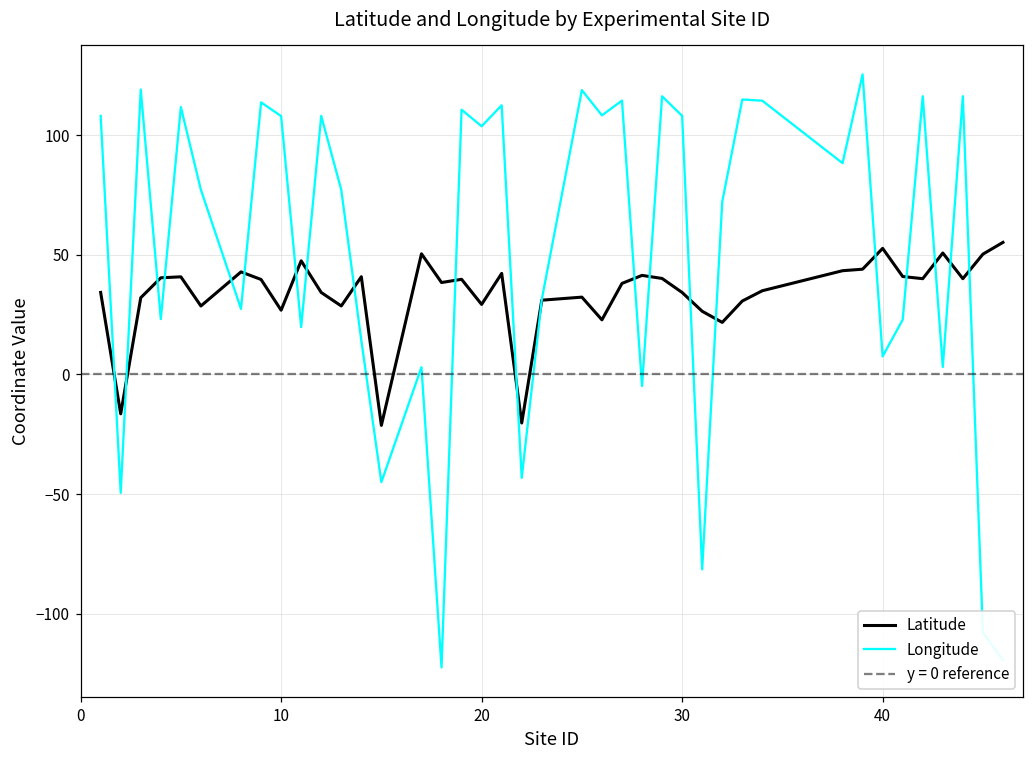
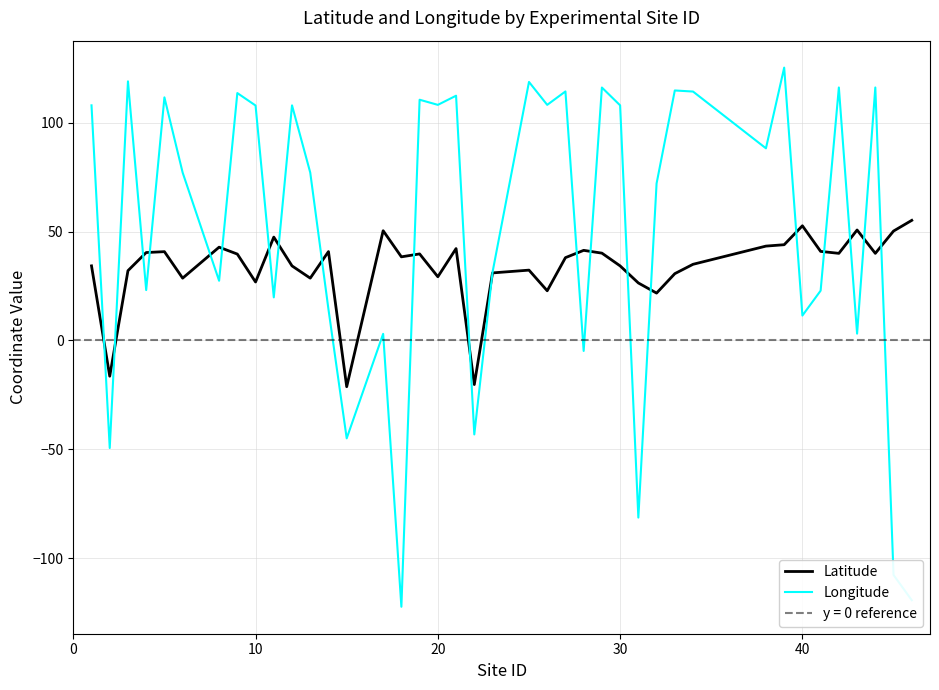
Longitude, 20: 104 -> 108
Longitude, 40: 8 -> 11
